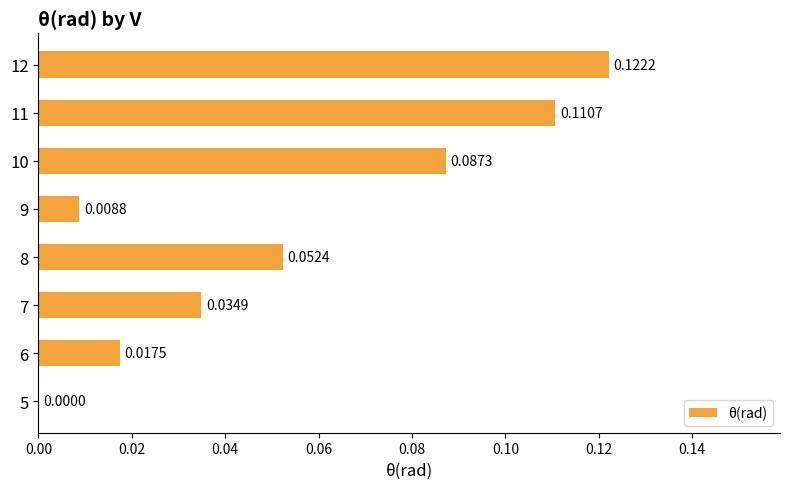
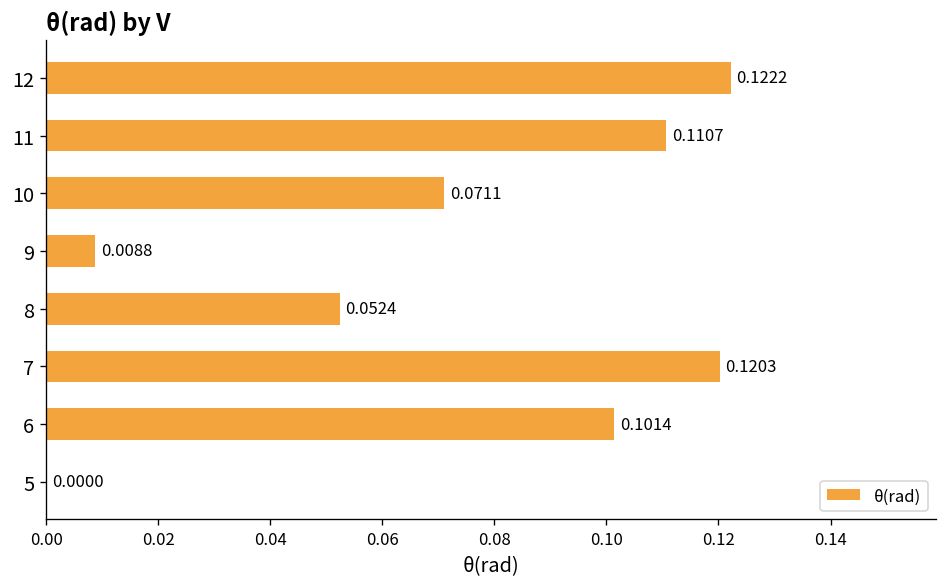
10: 0.0873 -> 0.0711
7: 0.0349 -> 0.1203
6: 0.0175 -> 0.1014
